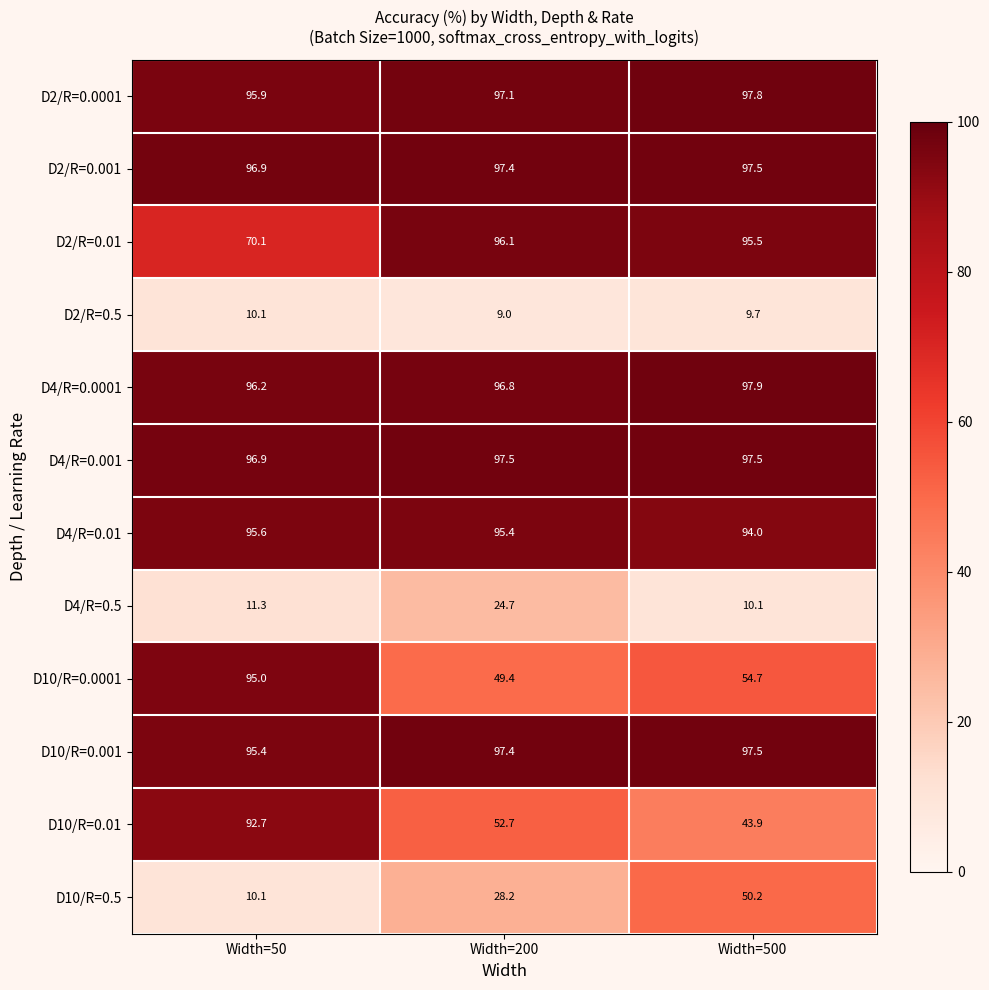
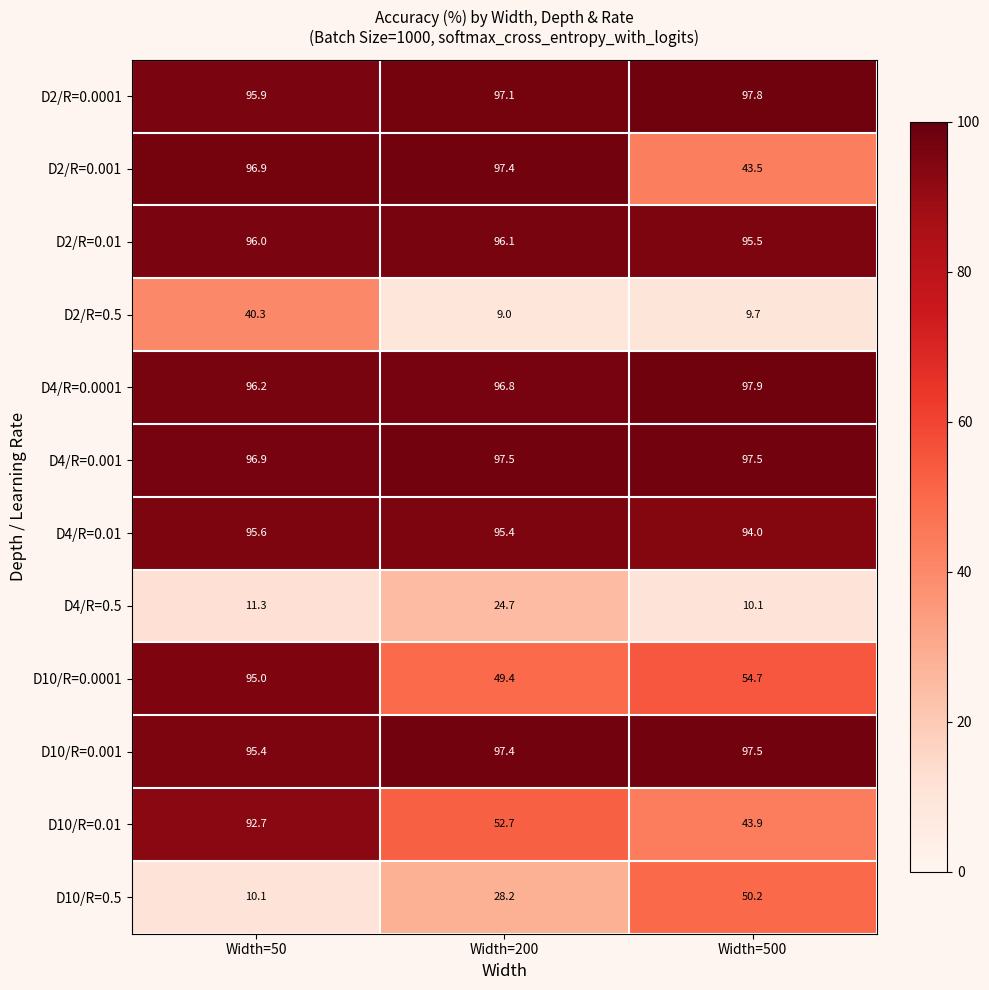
D2/R=0.001, Width=500: 97.5 -> 43.5
D2/R=0.01, Width=50: 70.1 -> 96.0
D2/R=0.5, Width=50: 10.1 -> 40.3
